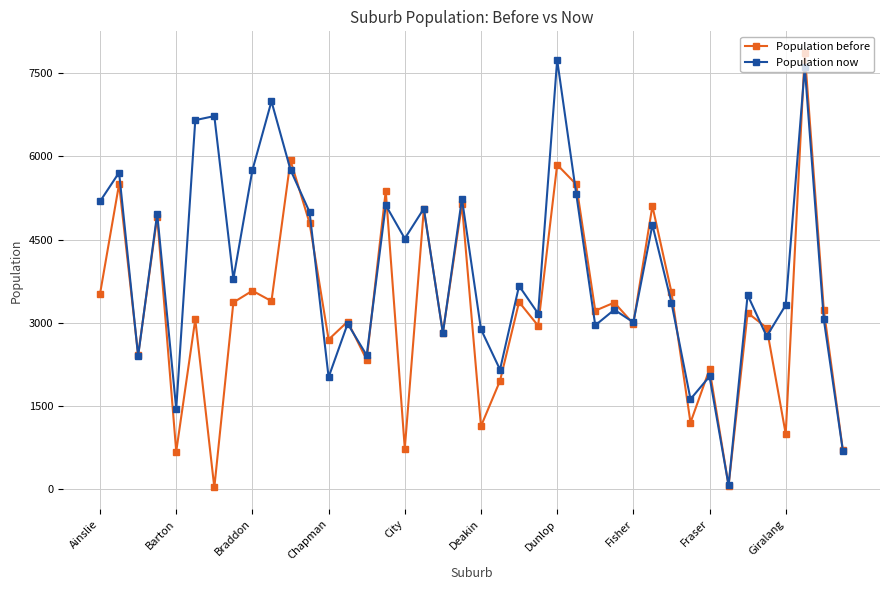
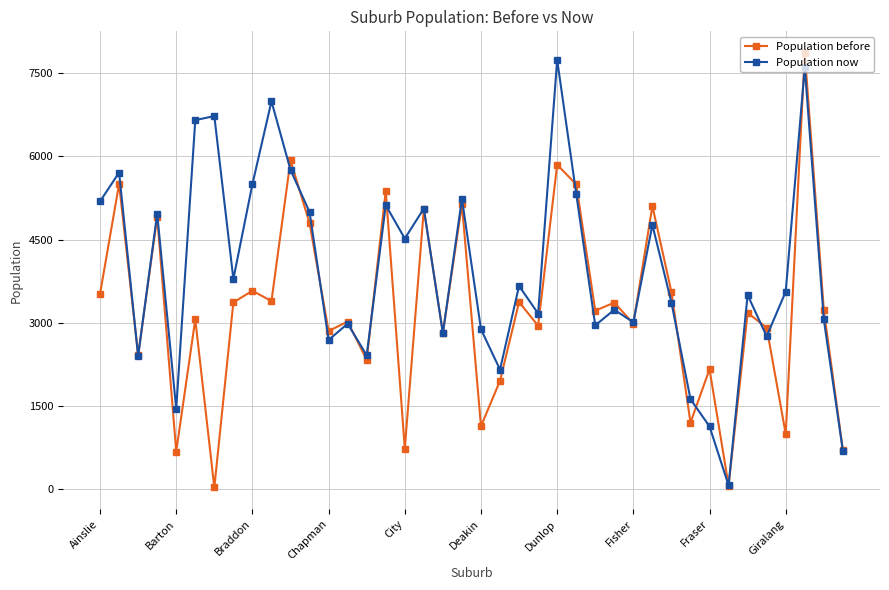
Population now, Braddon: 5800 -> 5500
Population before, Chapman: 2700 -> 2800
Population now, Chapman: 2000 -> 2700
Population now, Fraser: 2000 -> 1100
Population now, Giralang: 3300 -> 3600
